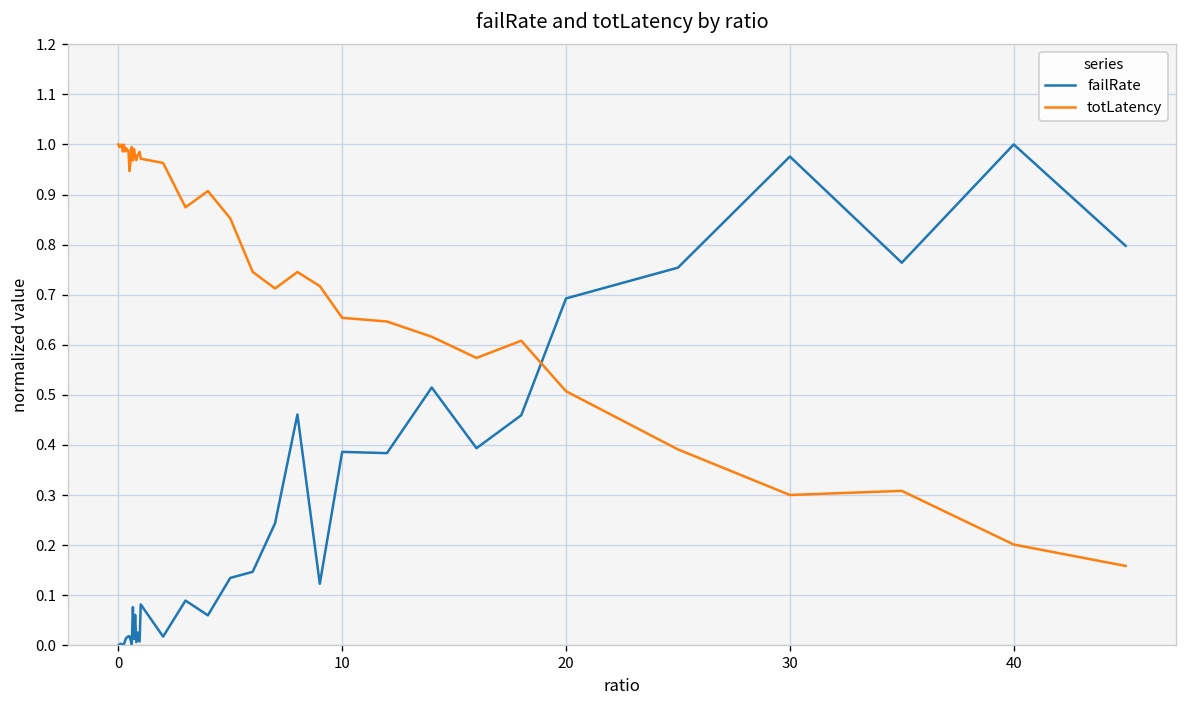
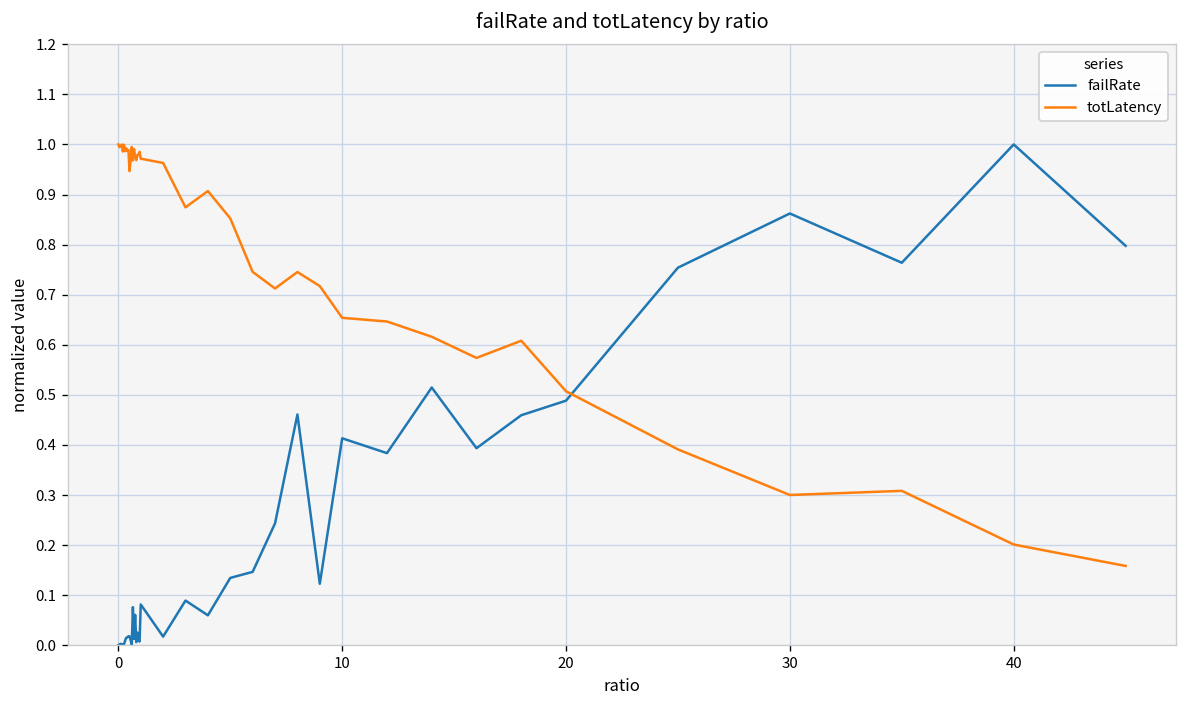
failRate, 10: 0.39 -> 0.41
failRate, 20: 0.69 -> 0.49
failRate, 30: 0.98 -> 0.86
